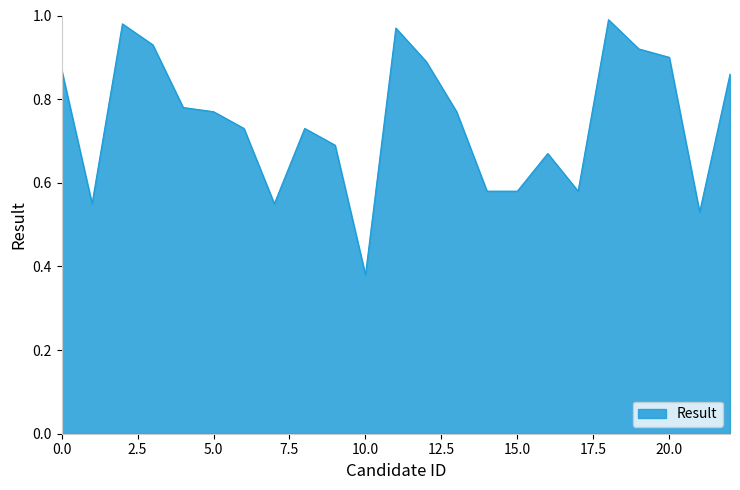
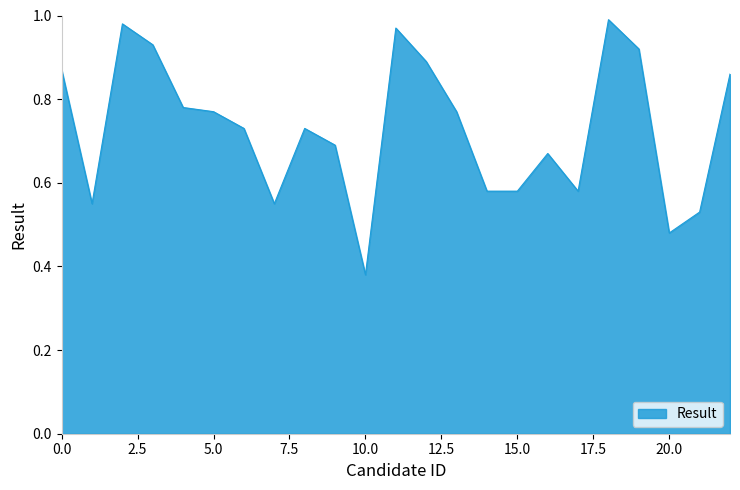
20.0: 0.90 -> 0.48
